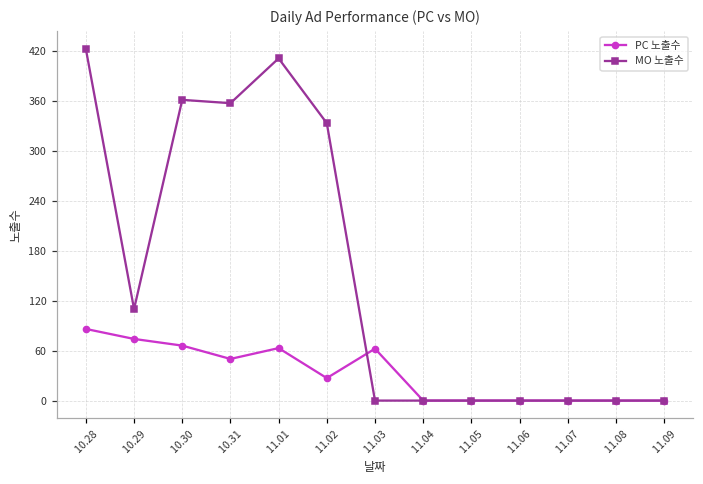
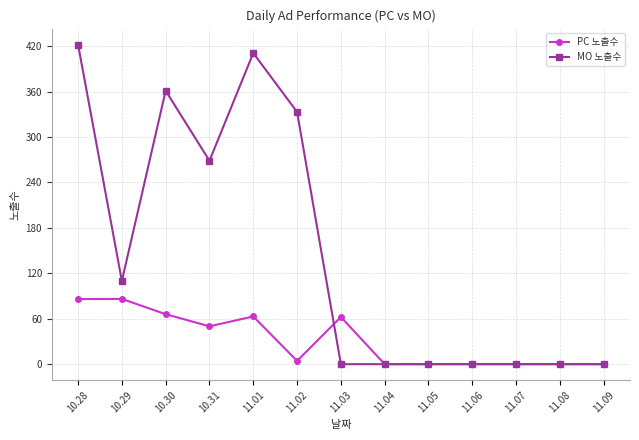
PC 노출수, 10.29: 70 -> 90
MO 노출수, 10.31: 360 -> 270
PC 노출수, 11.02: 30 -> 0
